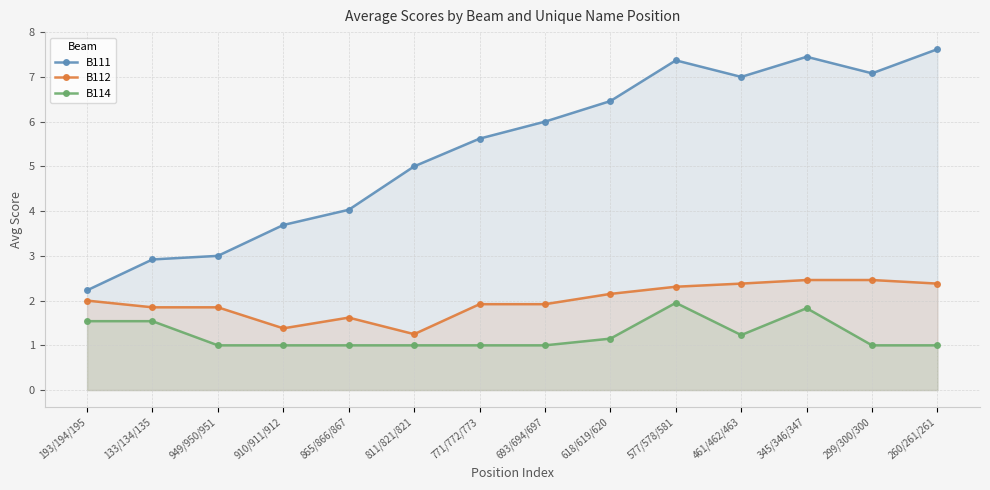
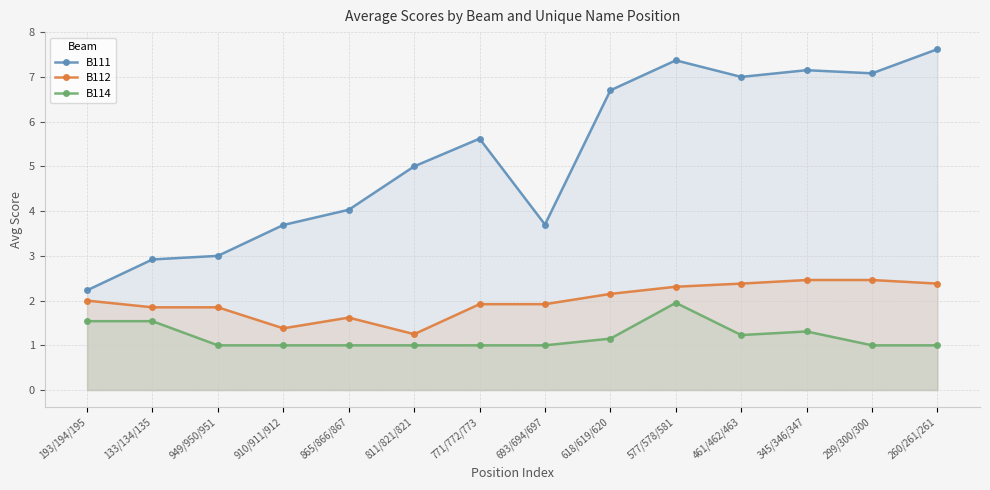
B111, 693/694/697: 6.0 -> 3.7
B111, 618/619/620: 6.5 -> 6.7
B111, 345/346/347: 7.5 -> 7.2
B114, 345/346/347: 1.8 -> 1.3
